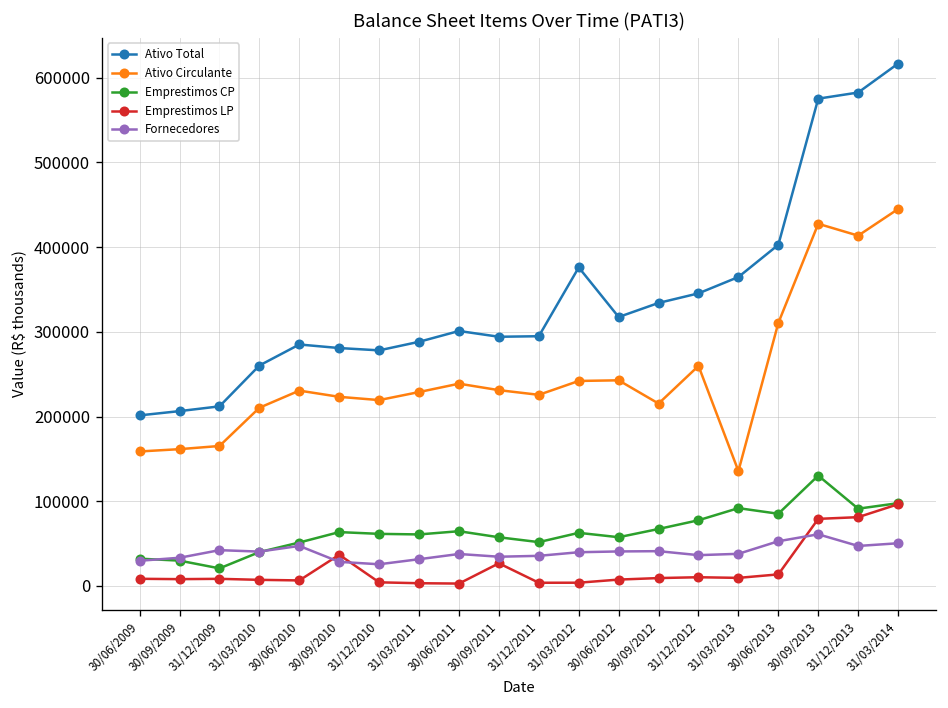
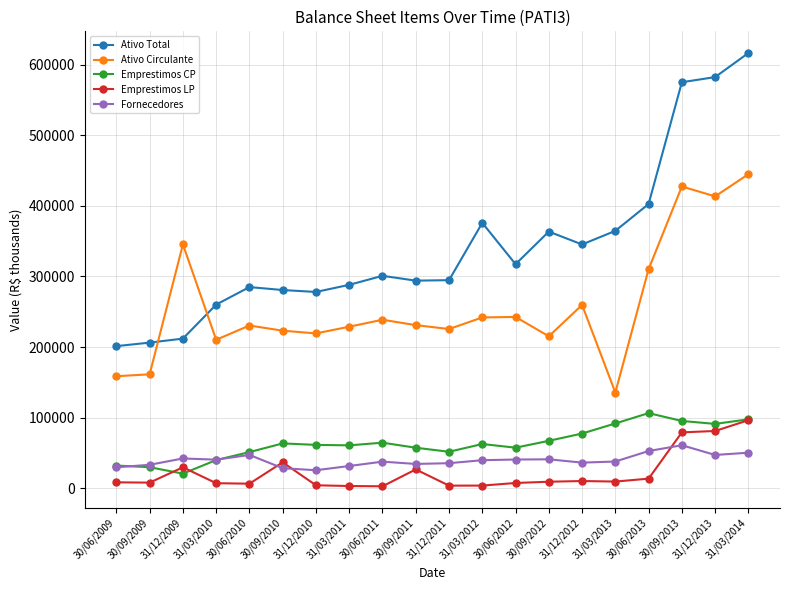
Ativo Circulante, 31/12/2009: 170000 -> 350000
Emprestimos LP, 31/12/2009: 10000 -> 30000
Ativo Total, 30/09/2012: 330000 -> 360000
Emprestimos CP, 30/06/2013: 90000 -> 110000
Emprestimos CP, 30/09/2013: 130000 -> 100000
